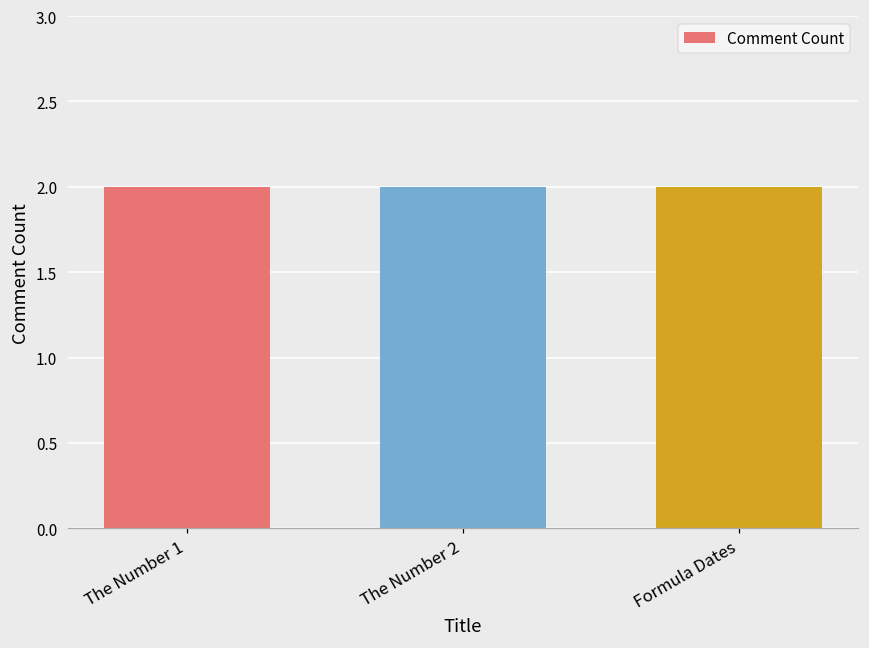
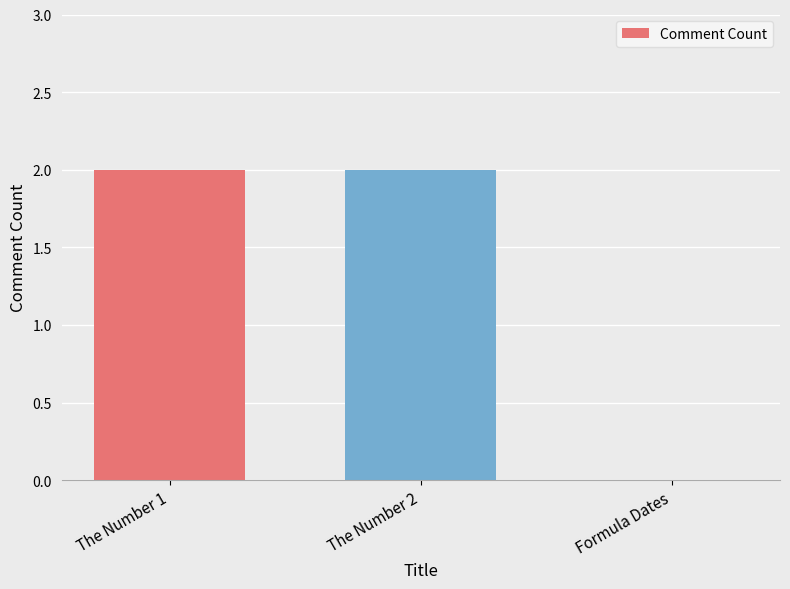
Formula Dates: 2 -> 0
